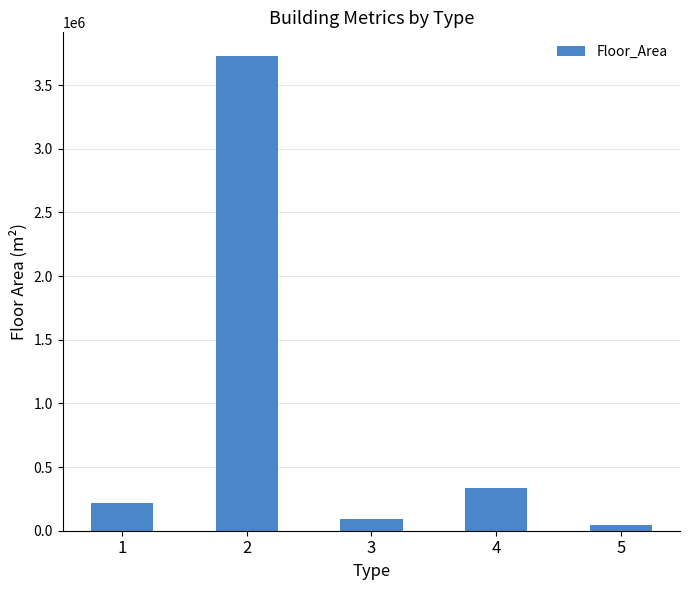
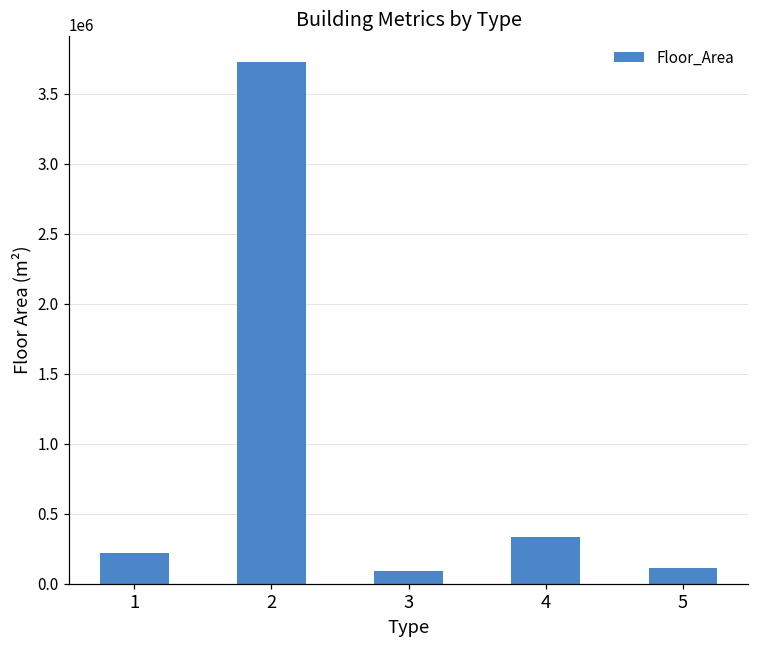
5: 50000 -> 110000
